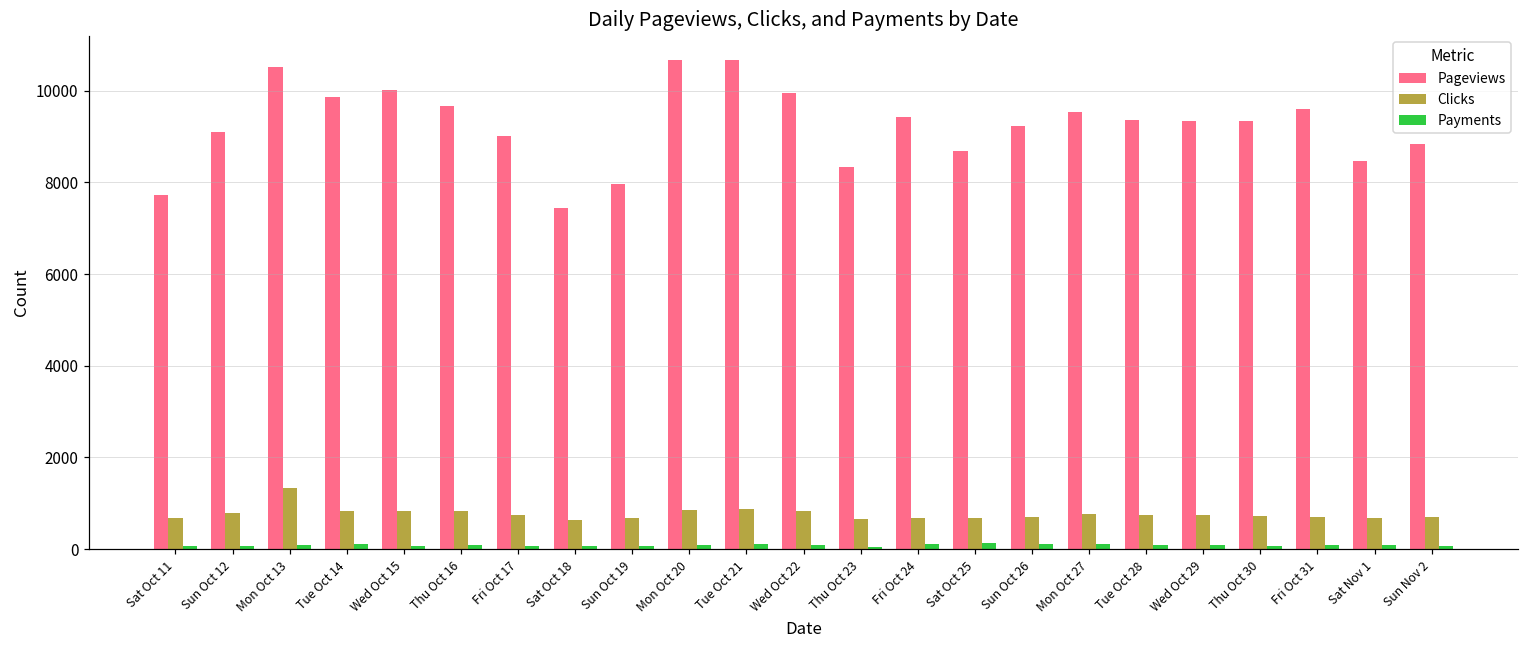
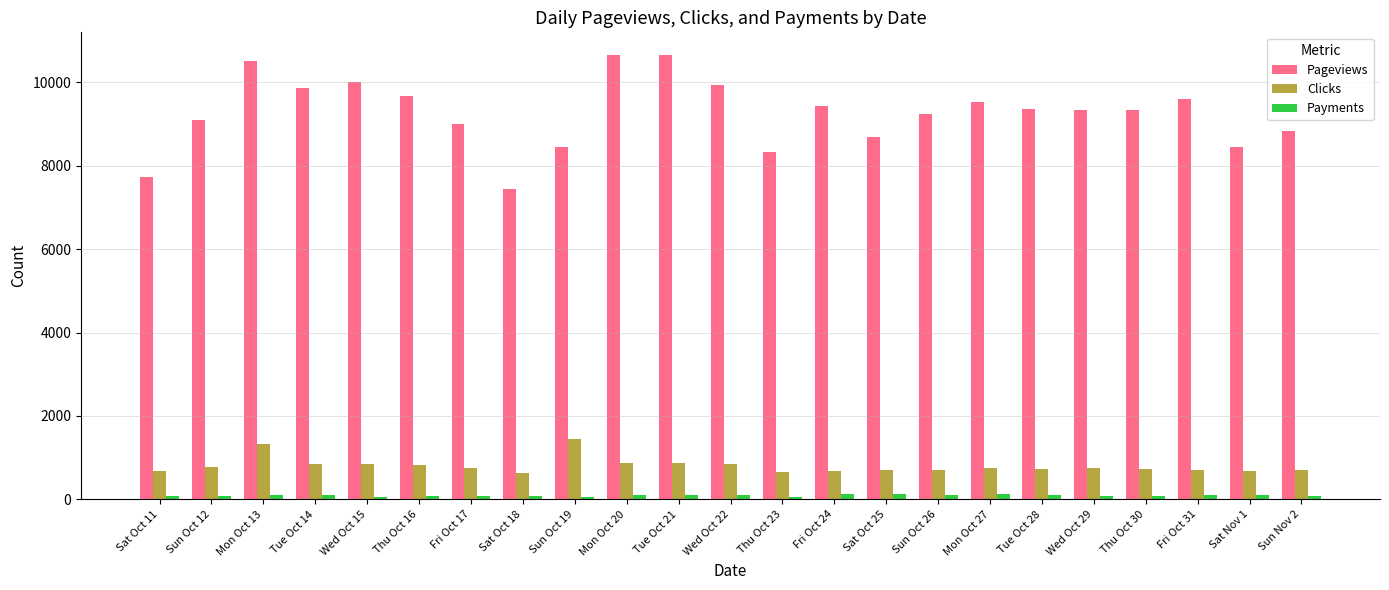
Pageviews, Sun Oct 19: 8000 -> 8500
Clicks, Sun Oct 19: 700 -> 1400
